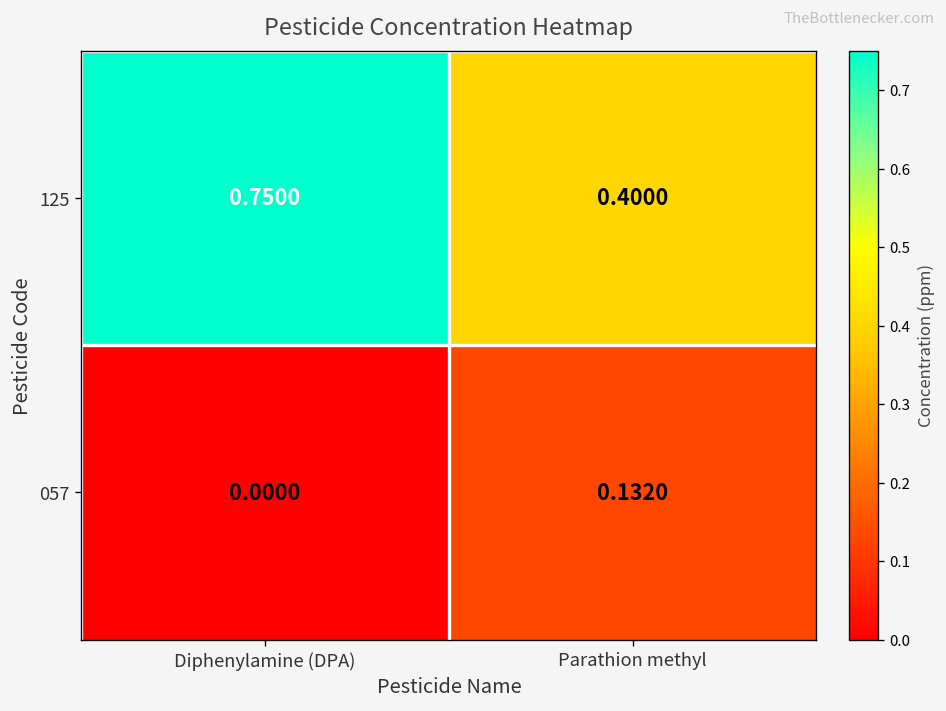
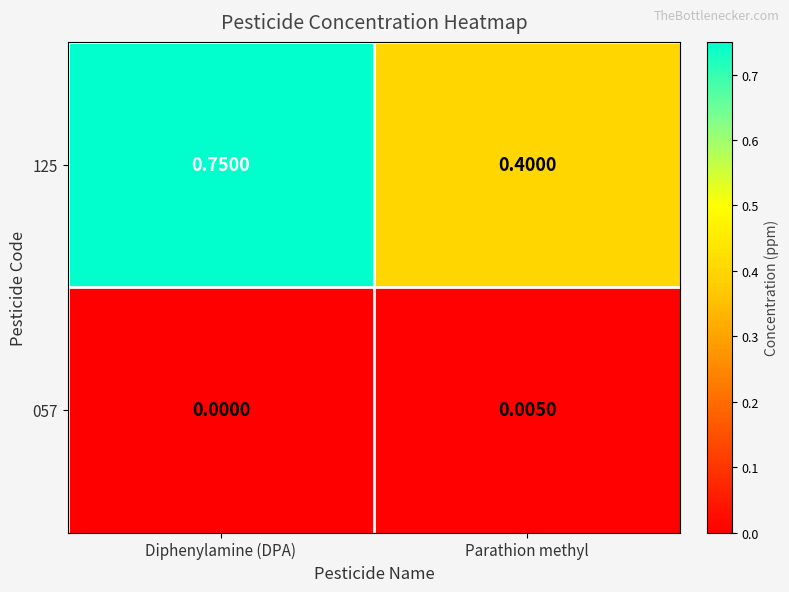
057, Parathion methyl: 0.1320 -> 0.0050
